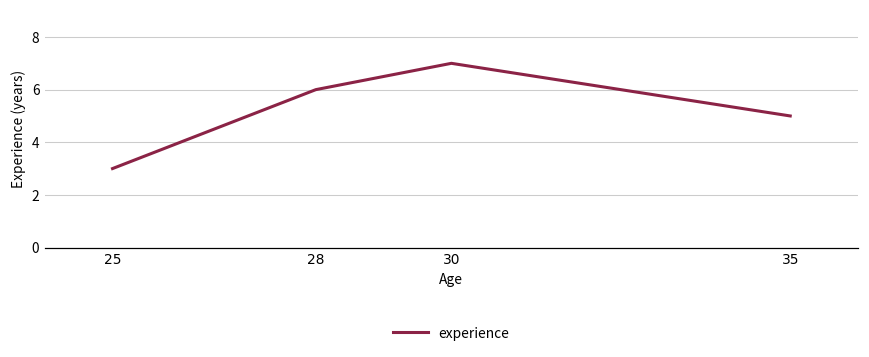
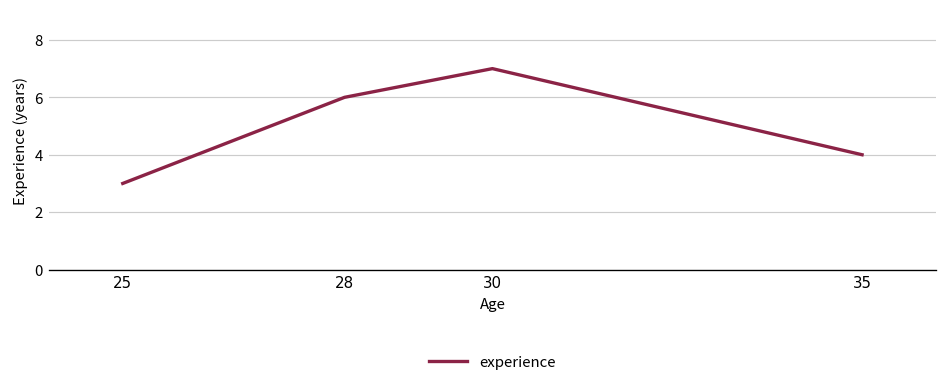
35: 5 -> 4
